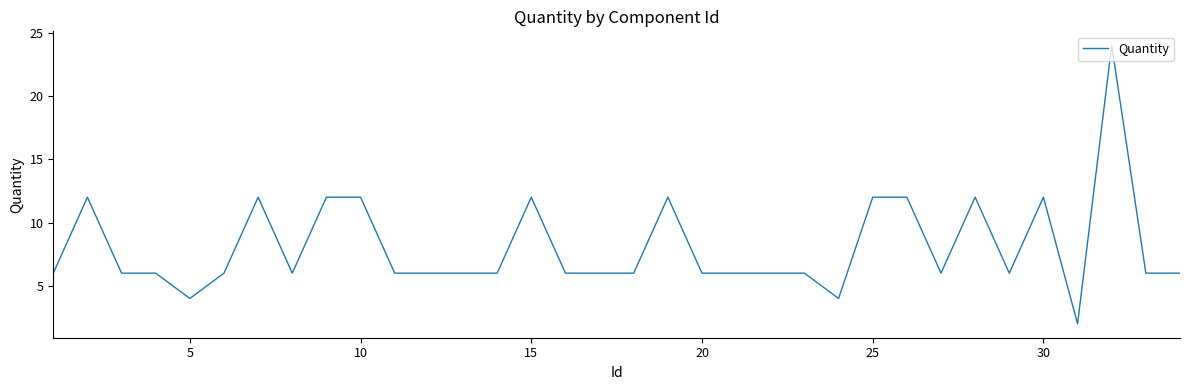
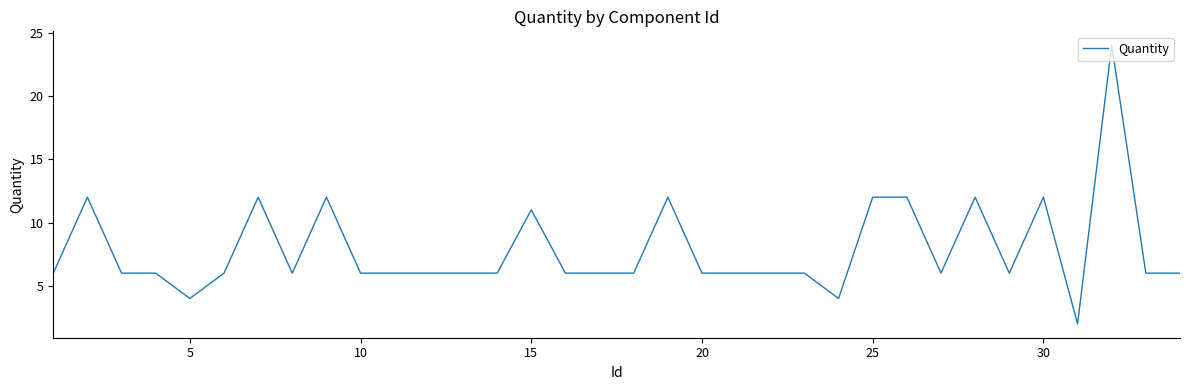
10: 12 -> 6
15: 12 -> 11
